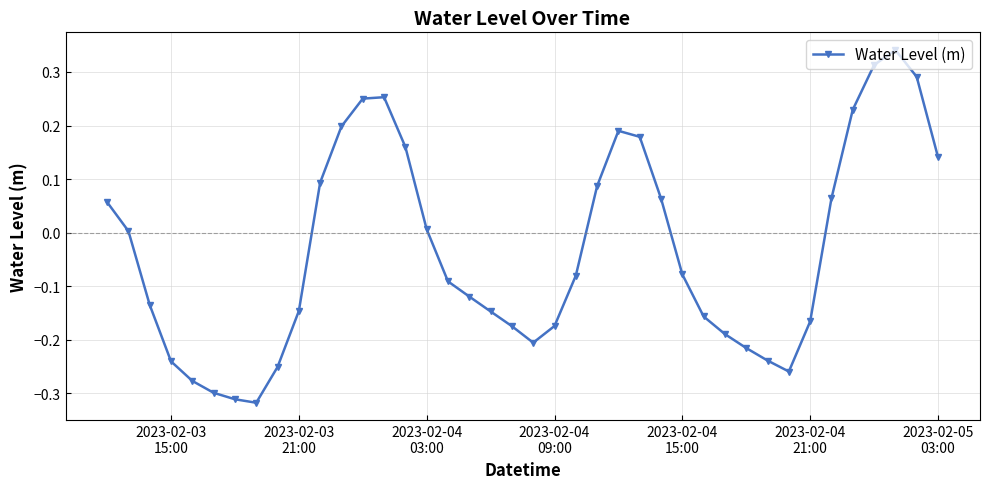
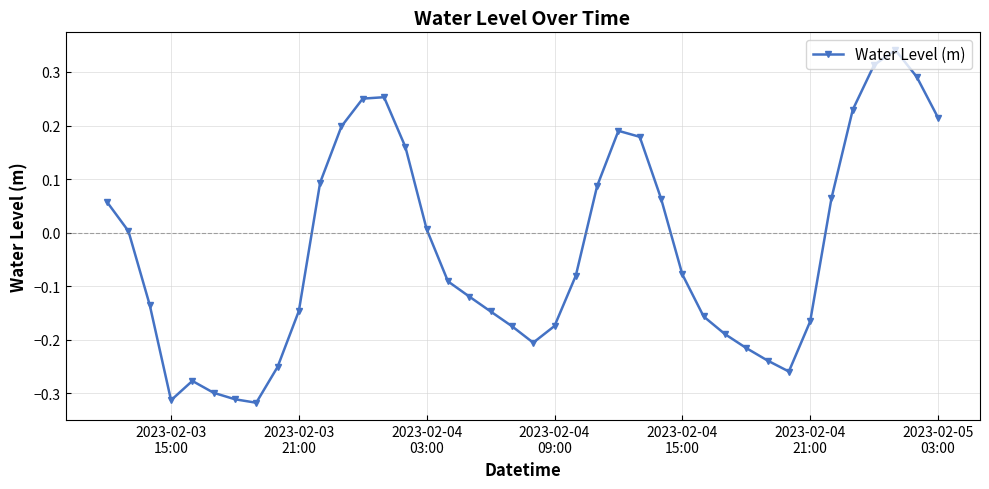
2023-02-03 15:00: -0.24 -> -0.31
2023-02-05 03:00: 0.14 -> 0.21
